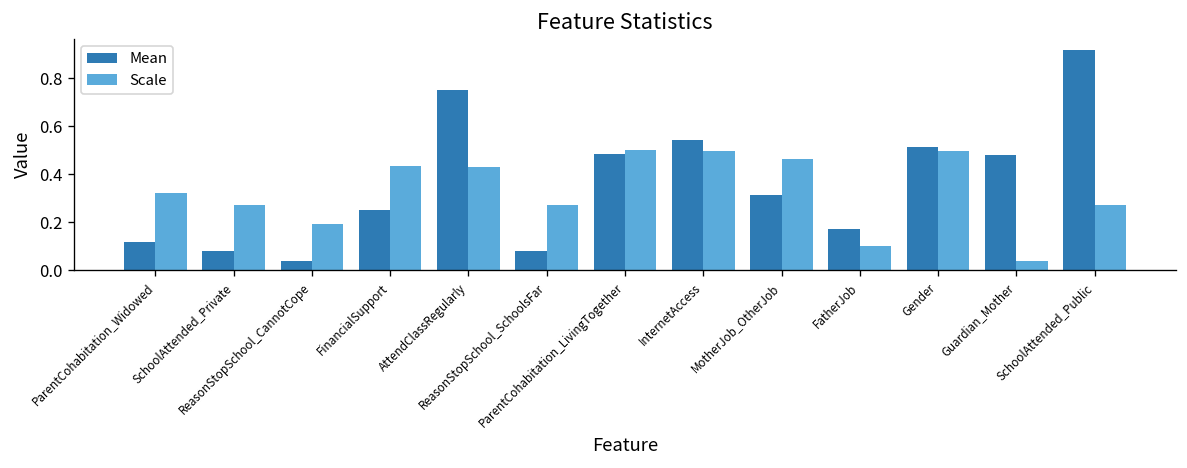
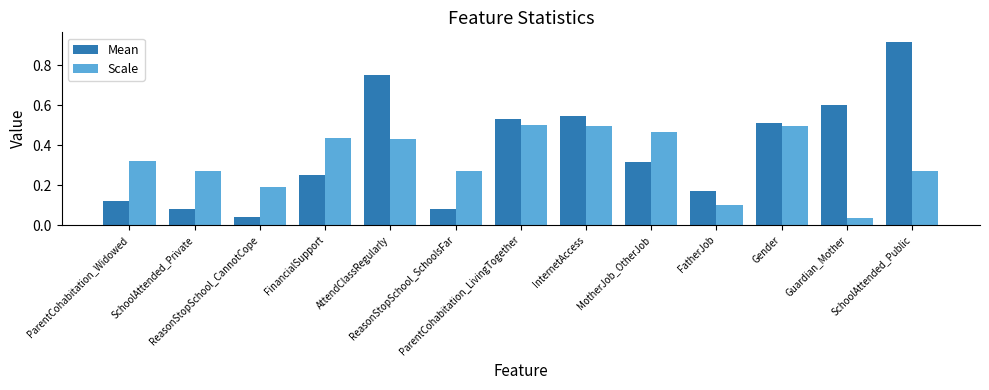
Mean, ParentCohabitation_LivingTogether: 0.48 -> 0.53
Mean, Guardian_Mother: 0.48 -> 0.60
